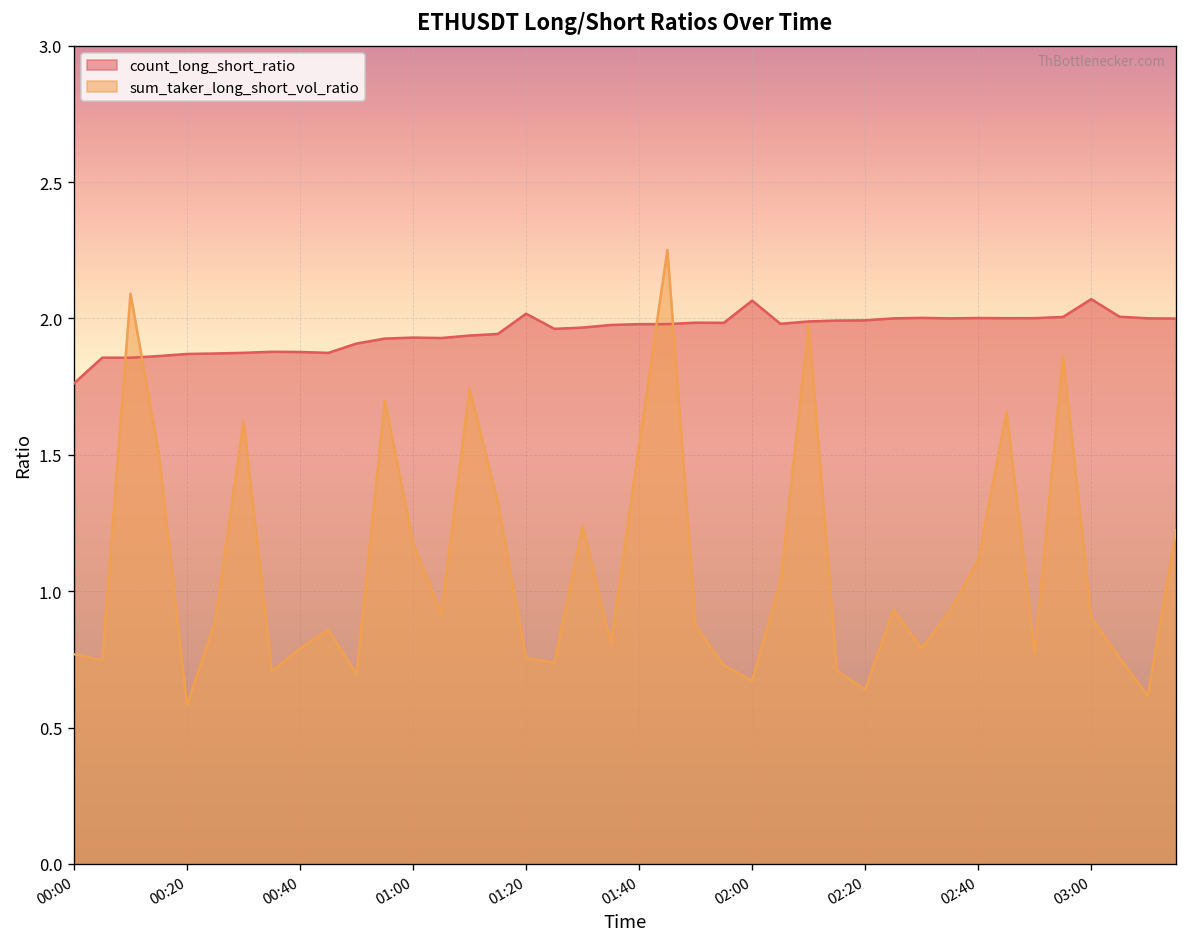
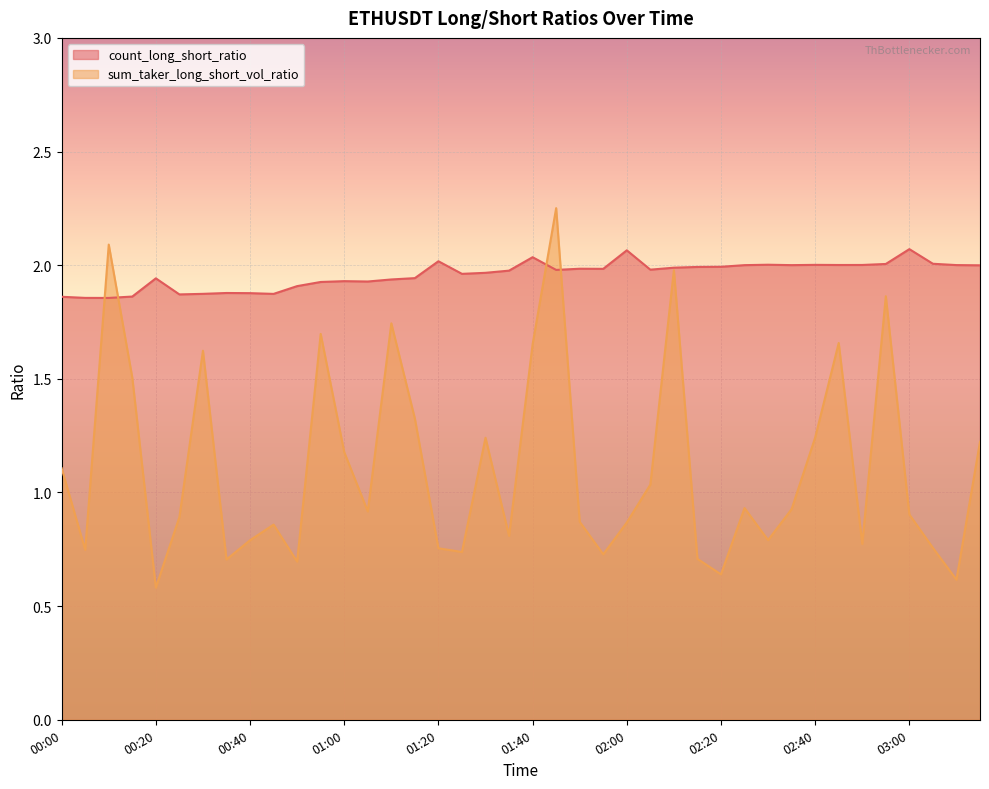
count_long_short_ratio, 00:00: 1.76 -> 1.86
sum_taker_long_short_vol_ratio, 00:00: 0.77 -> 1.11
count_long_short_ratio, 00:20: 1.87 -> 1.94
count_long_short_ratio, 01:40: 1.98 -> 2.04
sum_taker_long_short_vol_ratio, 01:40: 1.54 -> 1.65
sum_taker_long_short_vol_ratio, 02:00: 0.67 -> 0.87
sum_taker_long_short_vol_ratio, 02:40: 1.11 -> 1.24
